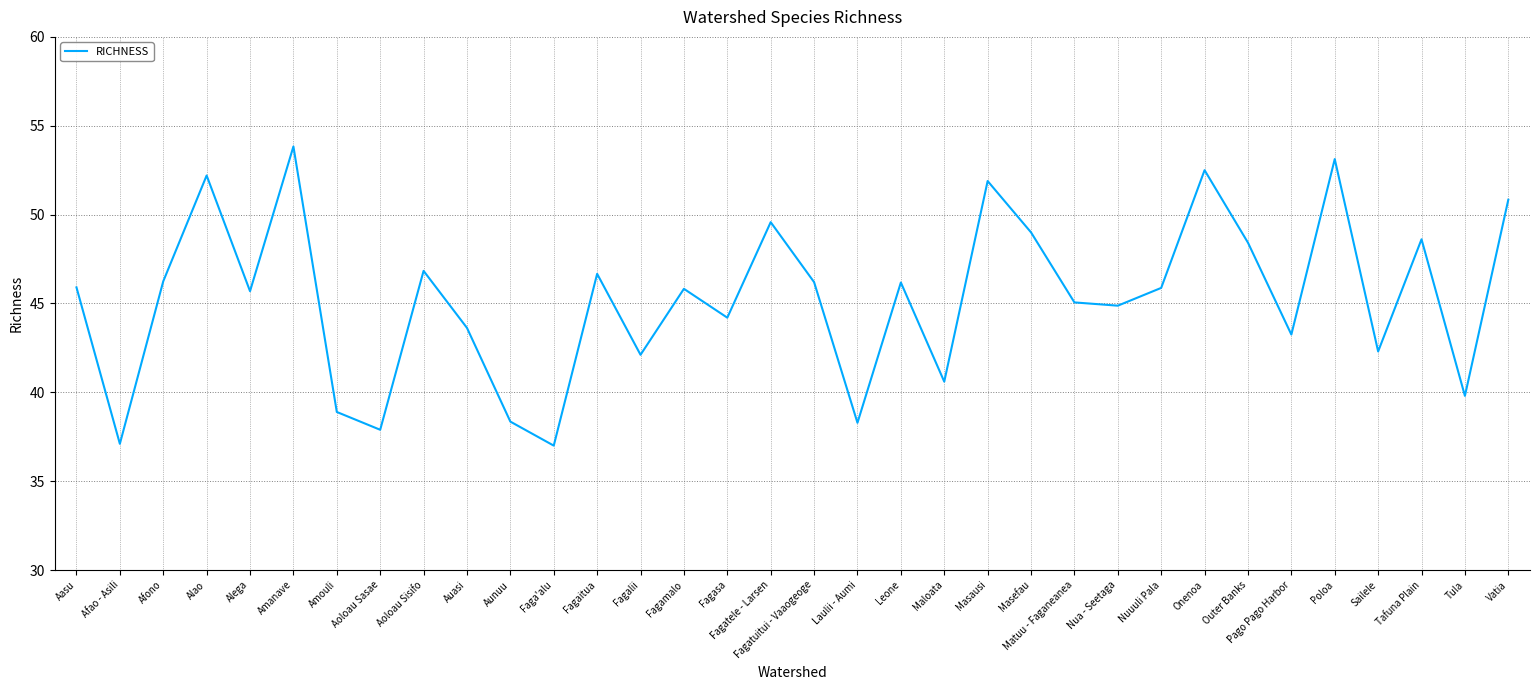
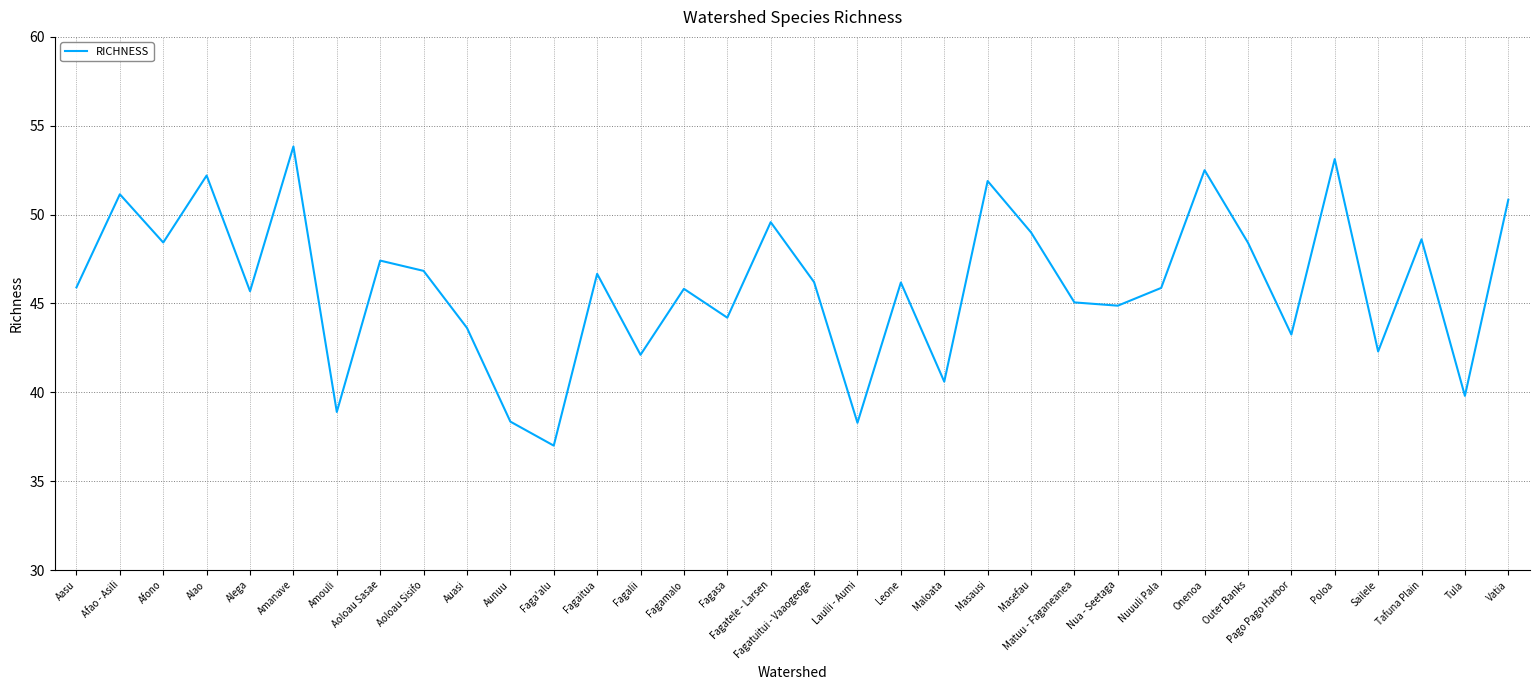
Afao - Asili: 37.1 -> 51.1
Afono: 46.2 -> 48.4
Aoloau Sasae: 37.9 -> 47.4
